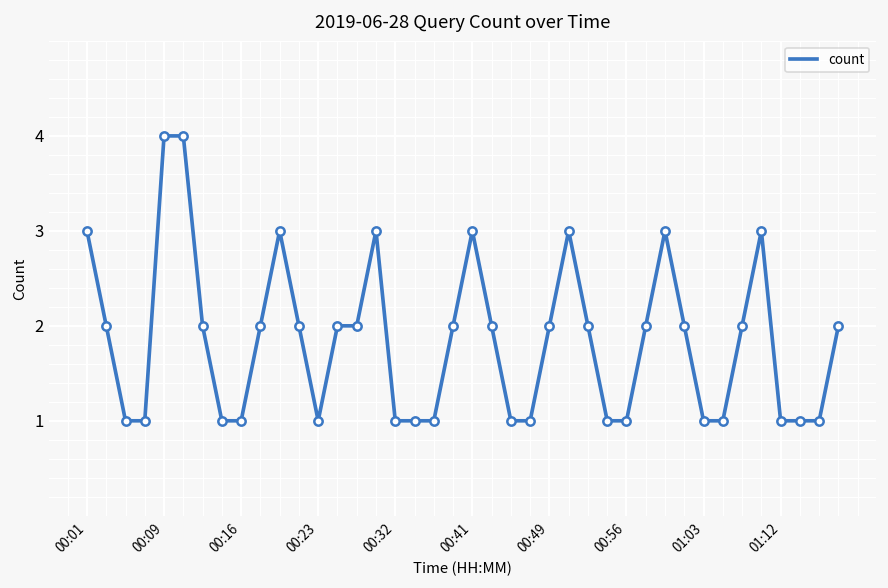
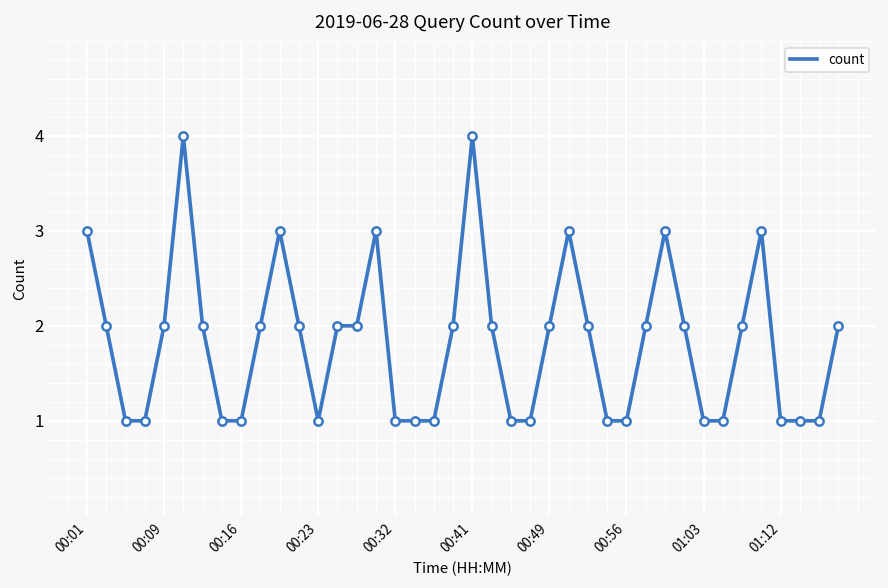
00:09: 4 -> 2
00:41: 3 -> 4
